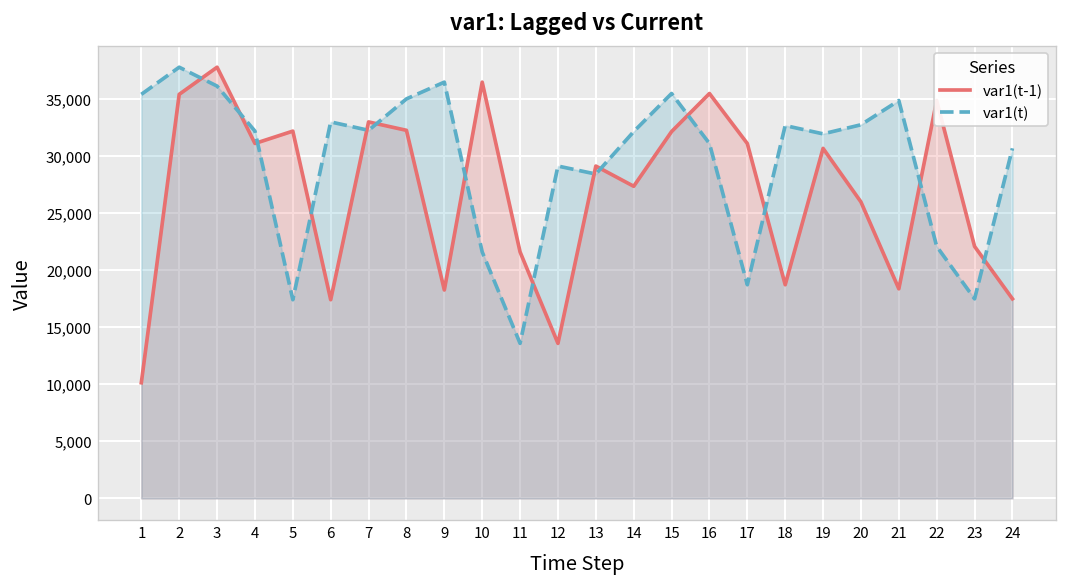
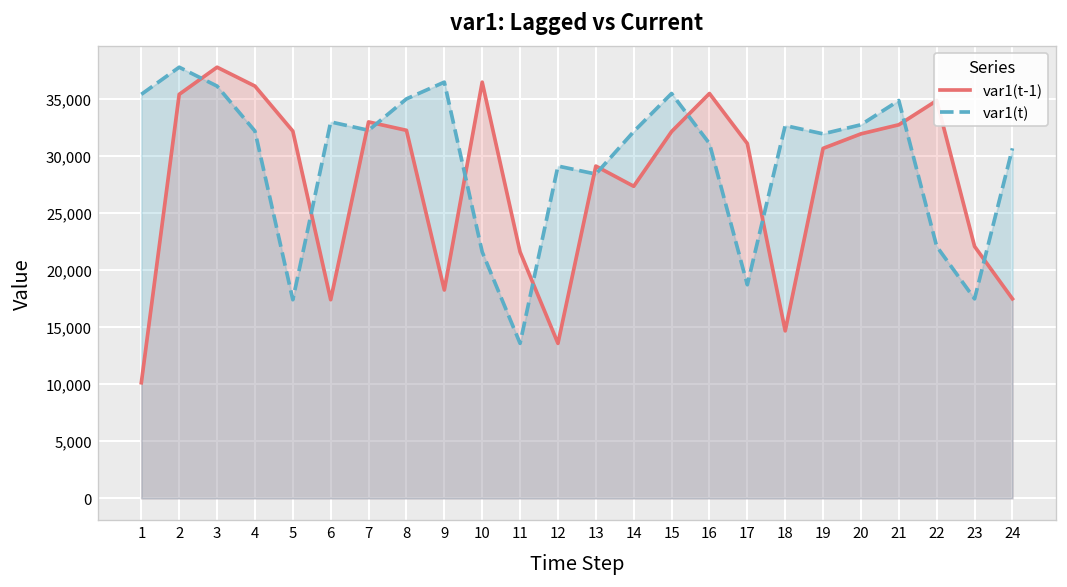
var1(t-1), 4: 31,000 -> 36,000
var1(t-1), 18: 19,000 -> 15,000
var1(t-1), 20: 26,000 -> 32,000
var1(t-1), 21: 18,000 -> 33,000
